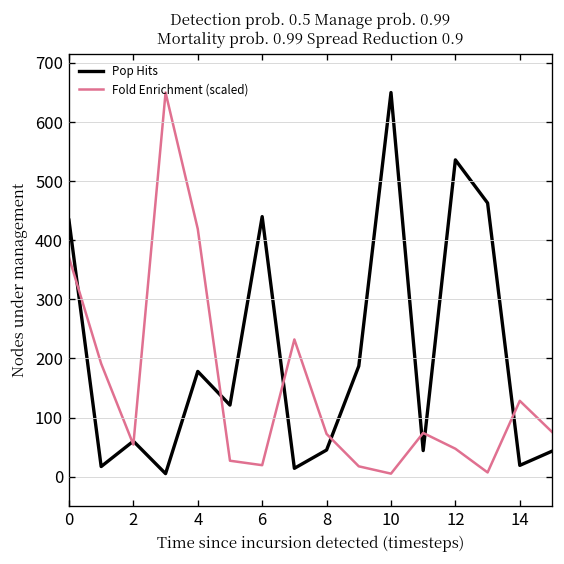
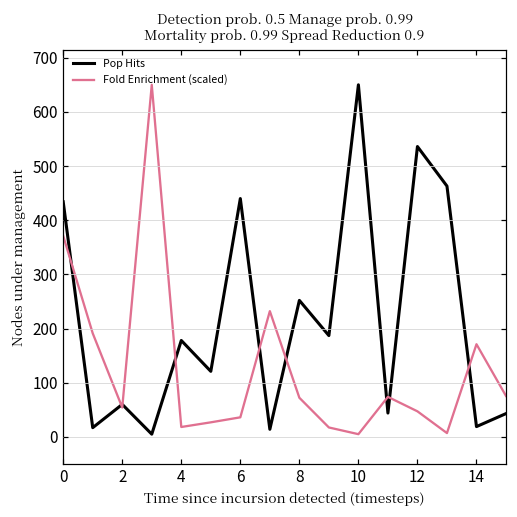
Fold Enrichment (scaled), 4: 420 -> 20
Fold Enrichment (scaled), 6: 20 -> 40
Pop Hits, 8: 50 -> 250
Fold Enrichment (scaled), 14: 130 -> 170
